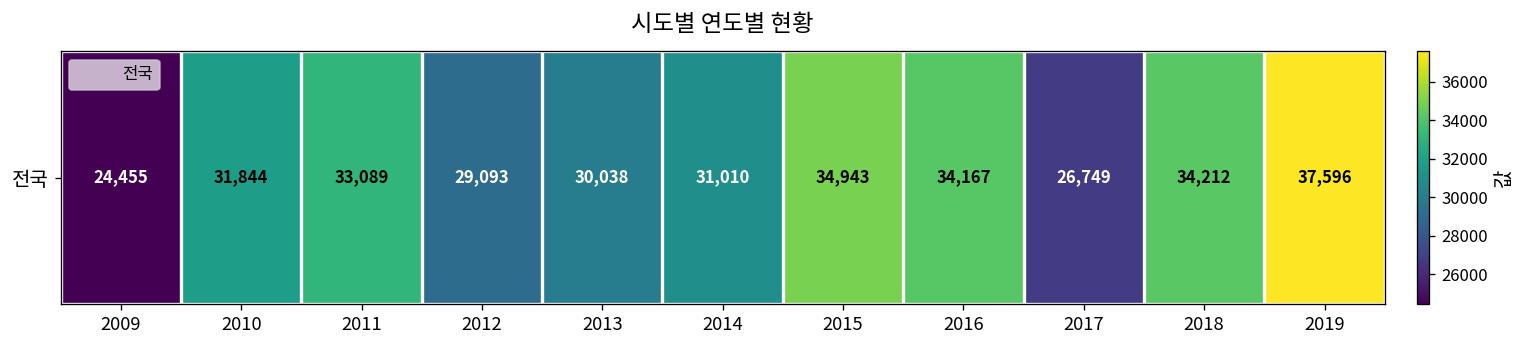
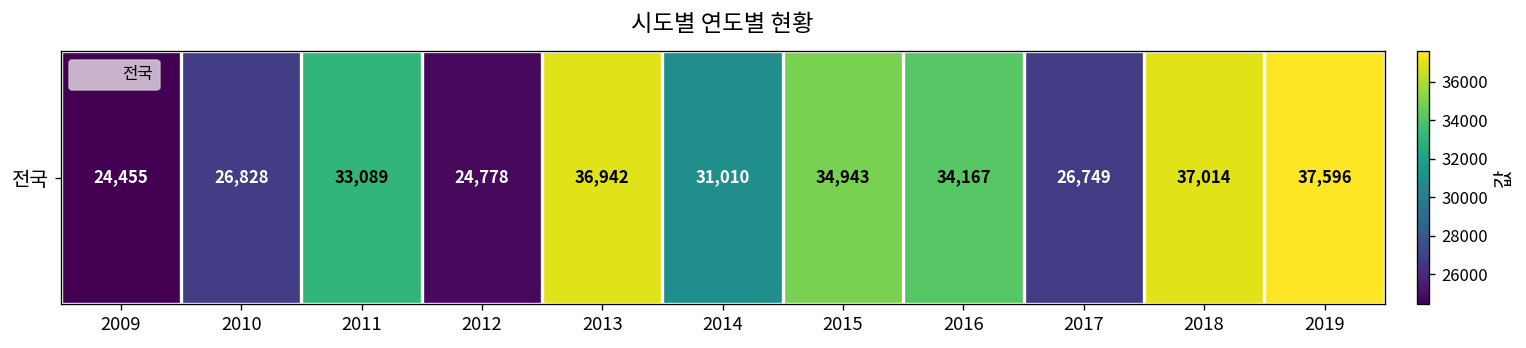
전국, 2010: 31,844 -> 26,828
전국, 2012: 29,093 -> 24,778
전국, 2013: 30,038 -> 36,942
전국, 2018: 34,212 -> 37,014
